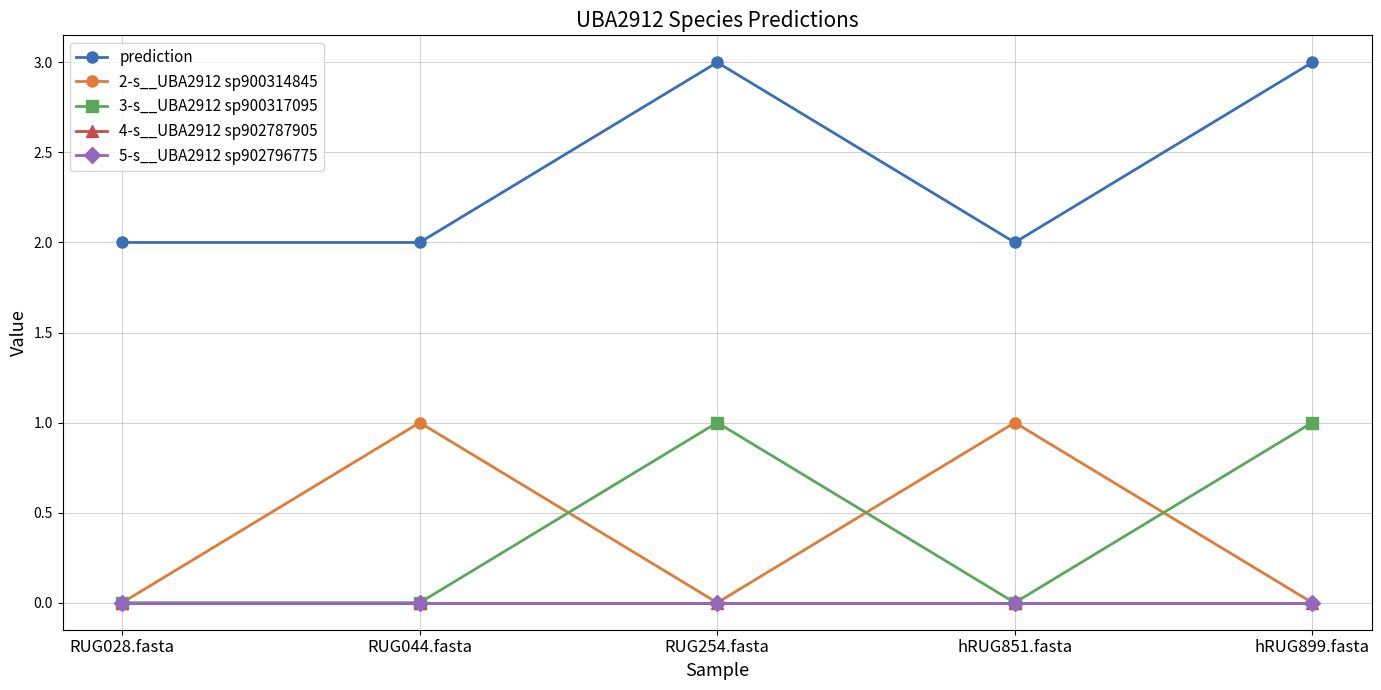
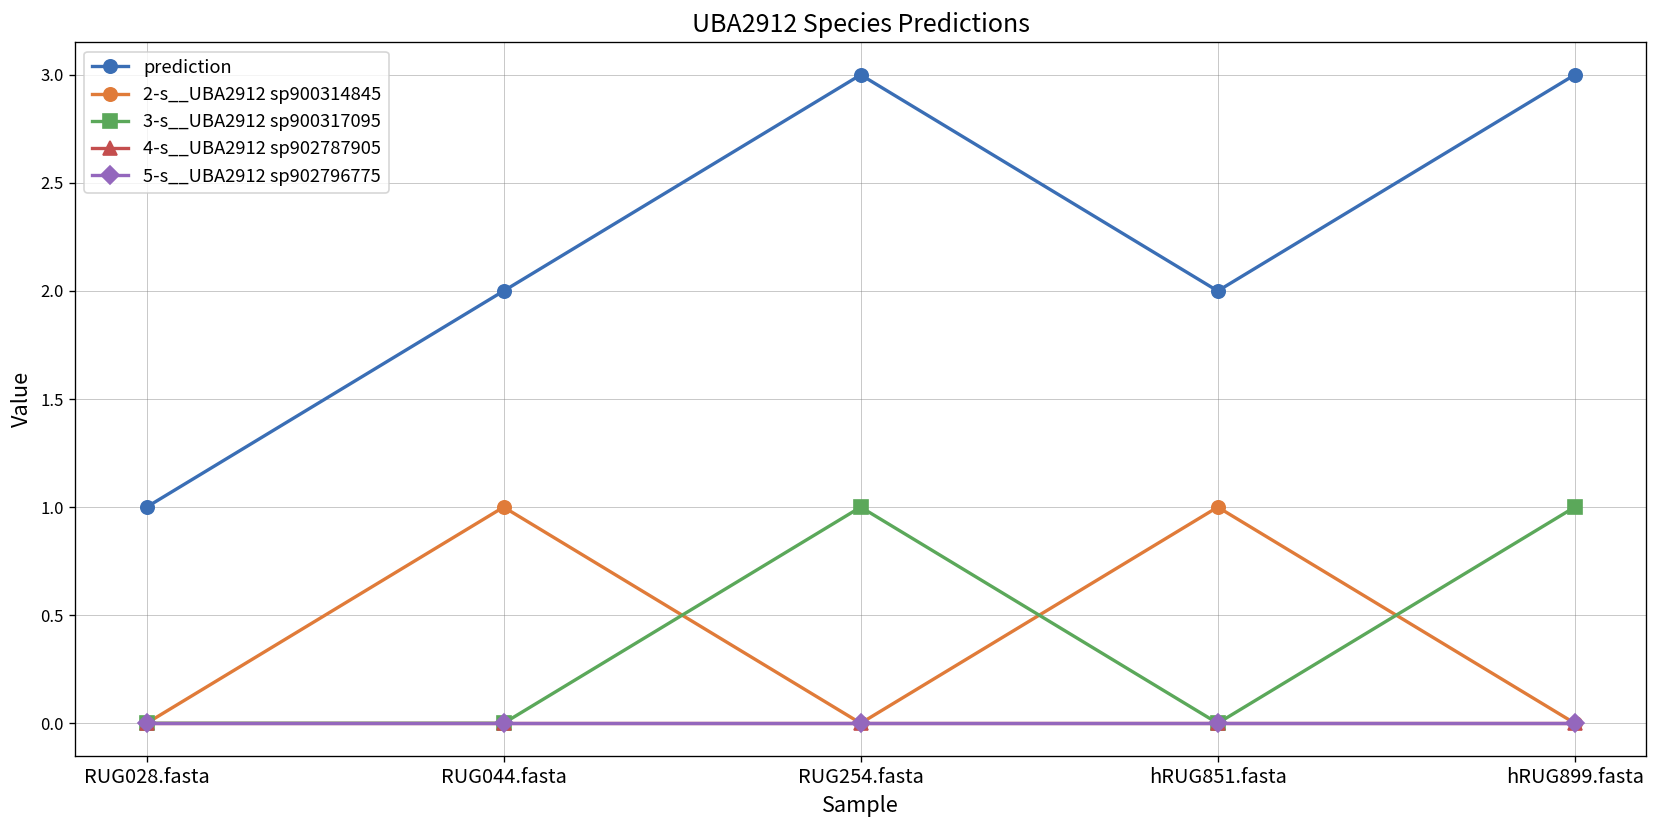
prediction, RUG028.fasta: 2 -> 1
